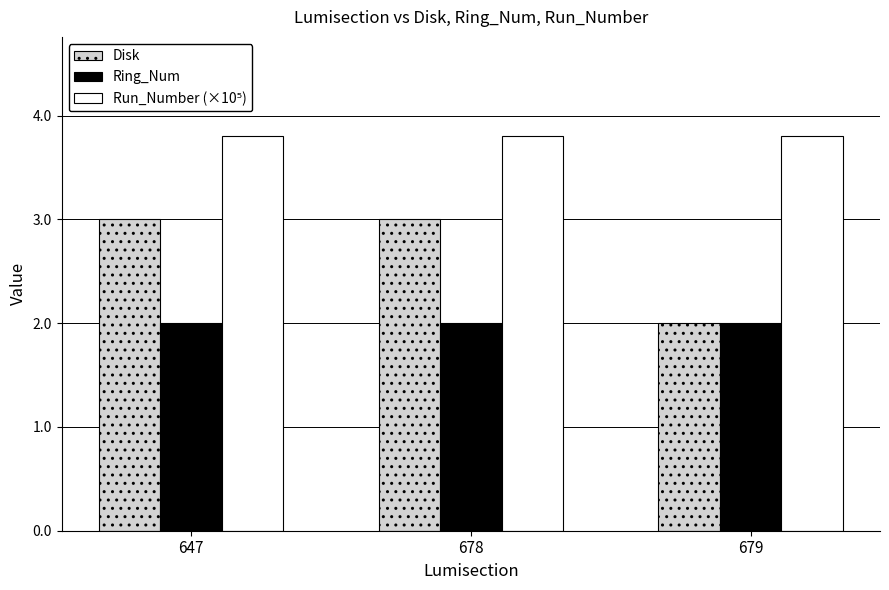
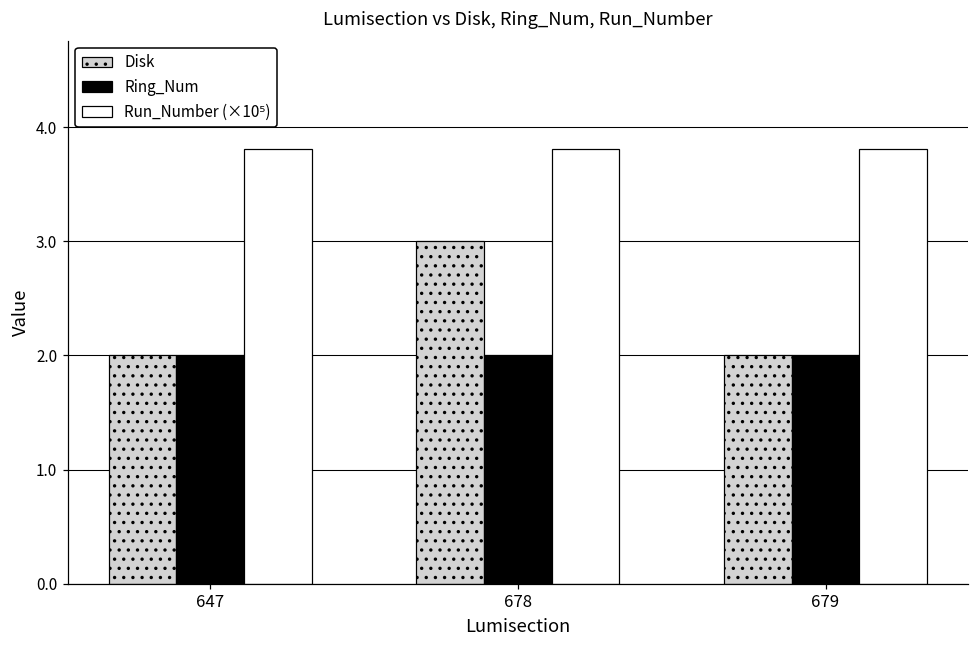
Disk, 647: 3 -> 2
